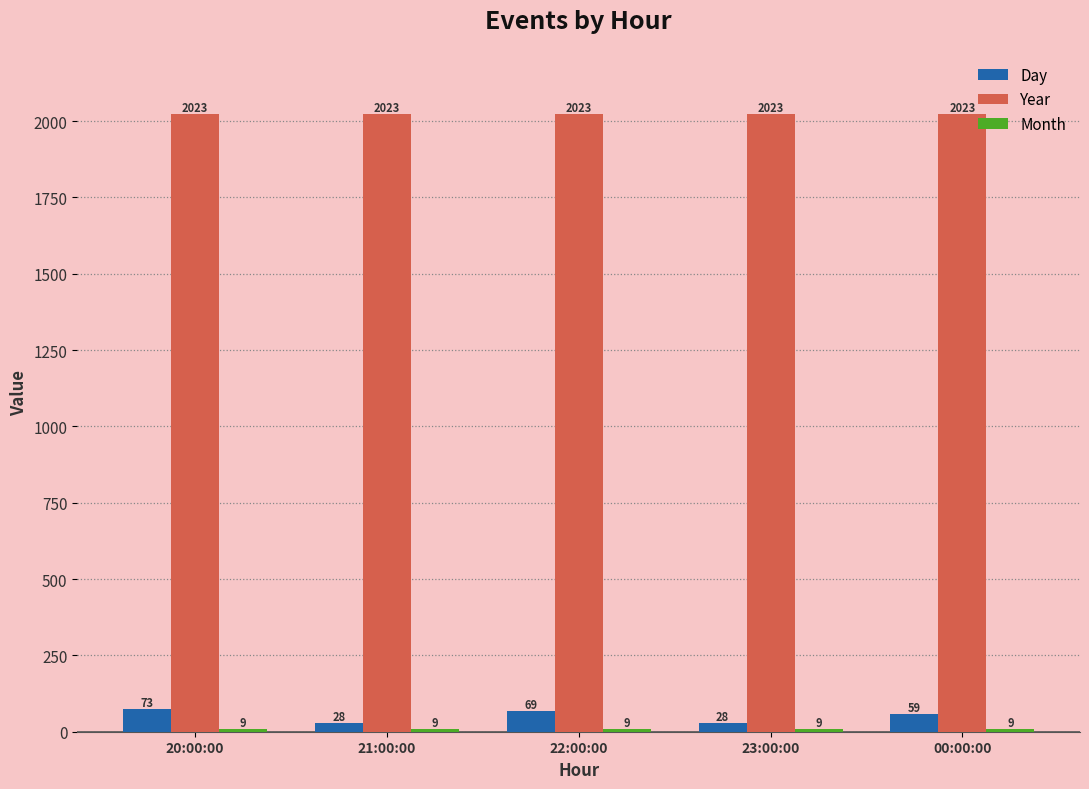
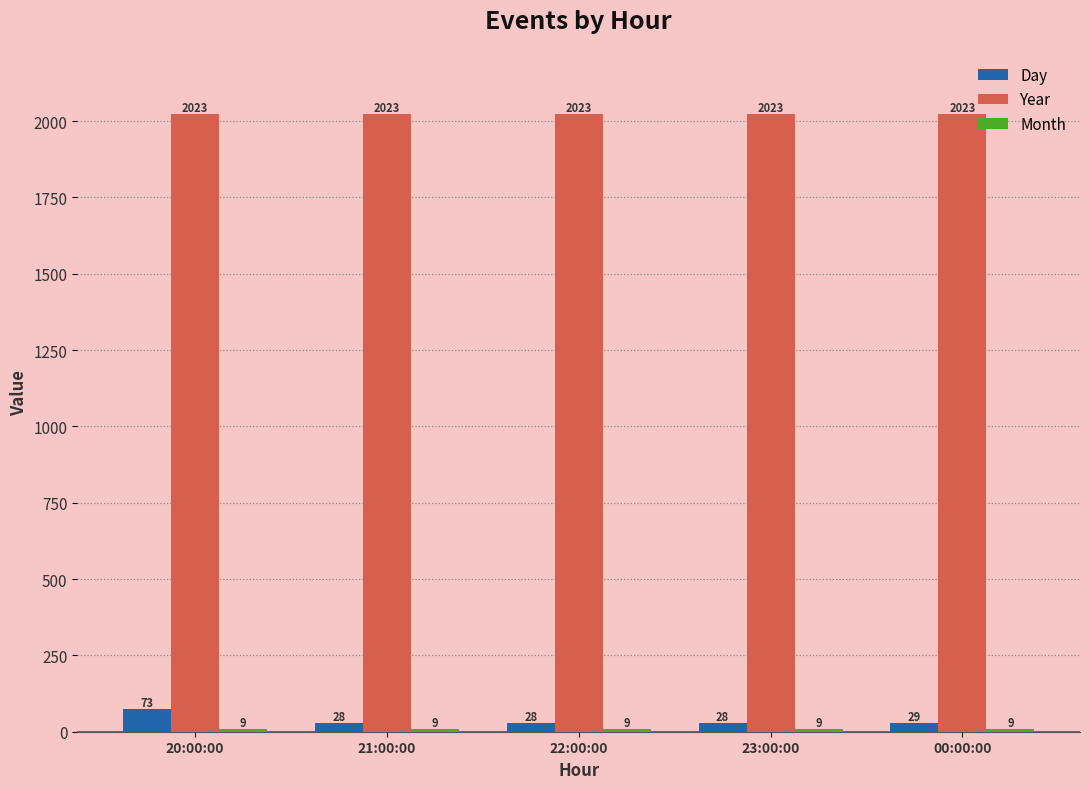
Day, 22:00:00: 69 -> 28
Day, 00:00:00: 59 -> 29
